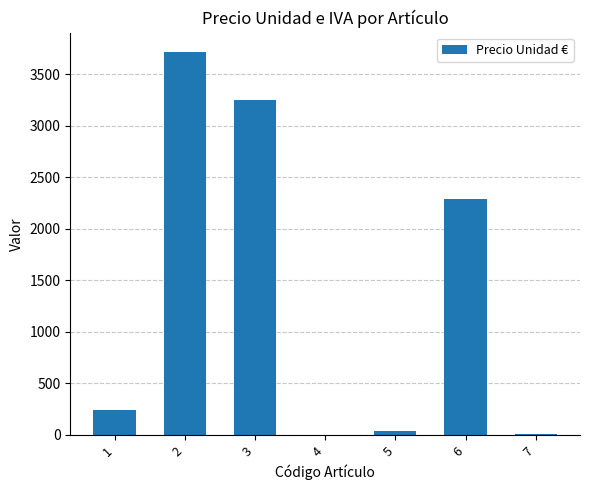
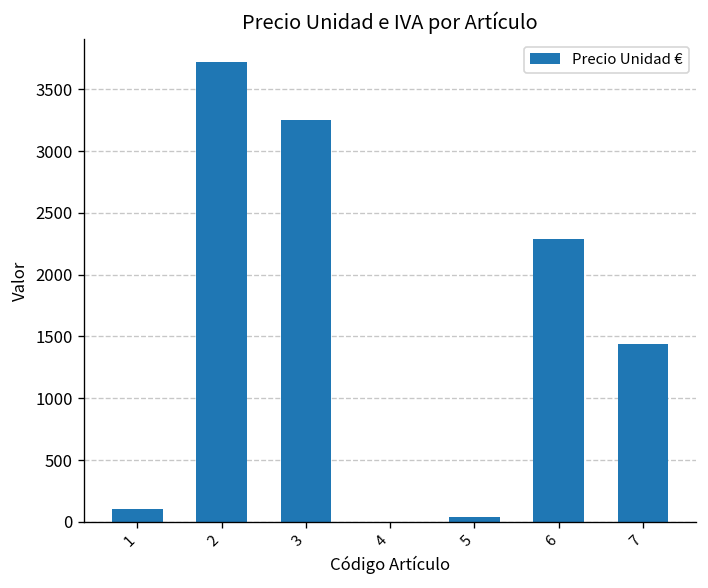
1: 240 -> 100
7: 10 -> 1440
